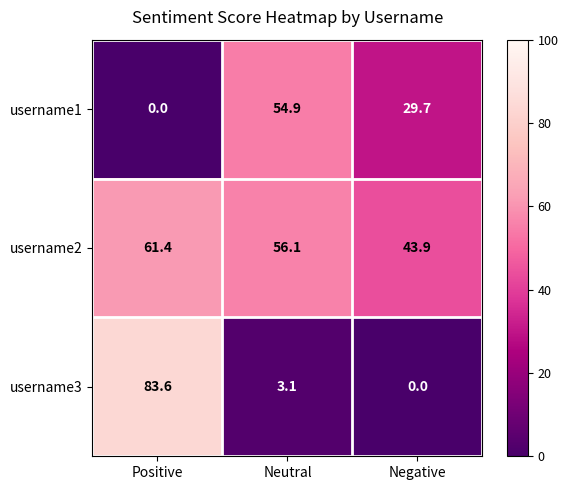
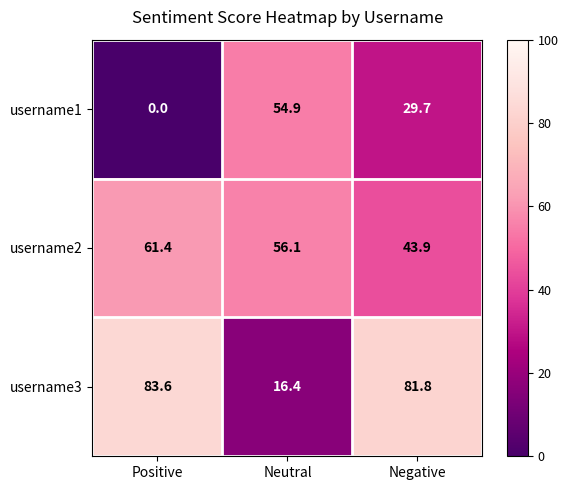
username3, Neutral: 3.1 -> 16.4
username3, Negative: 0.0 -> 81.8
